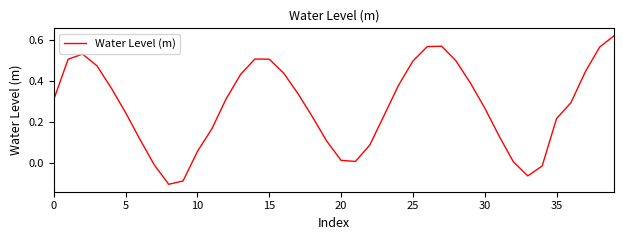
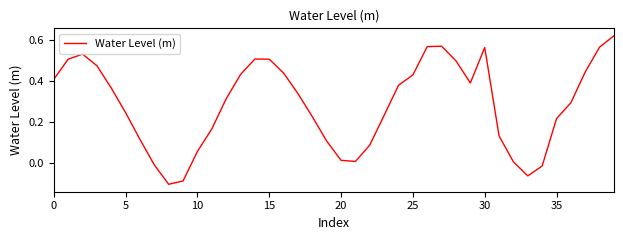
0: 0.31 -> 0.41
25: 0.50 -> 0.43
30: 0.27 -> 0.56
